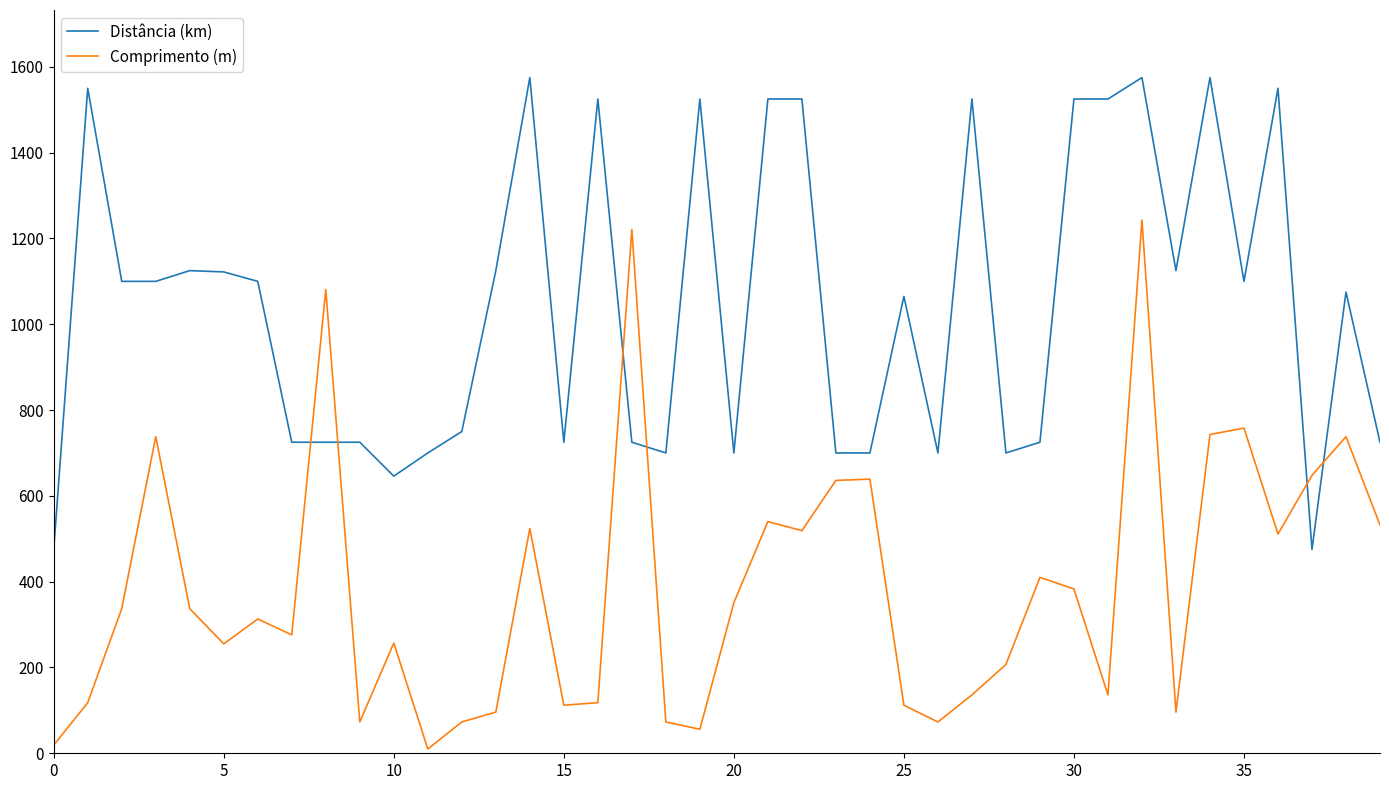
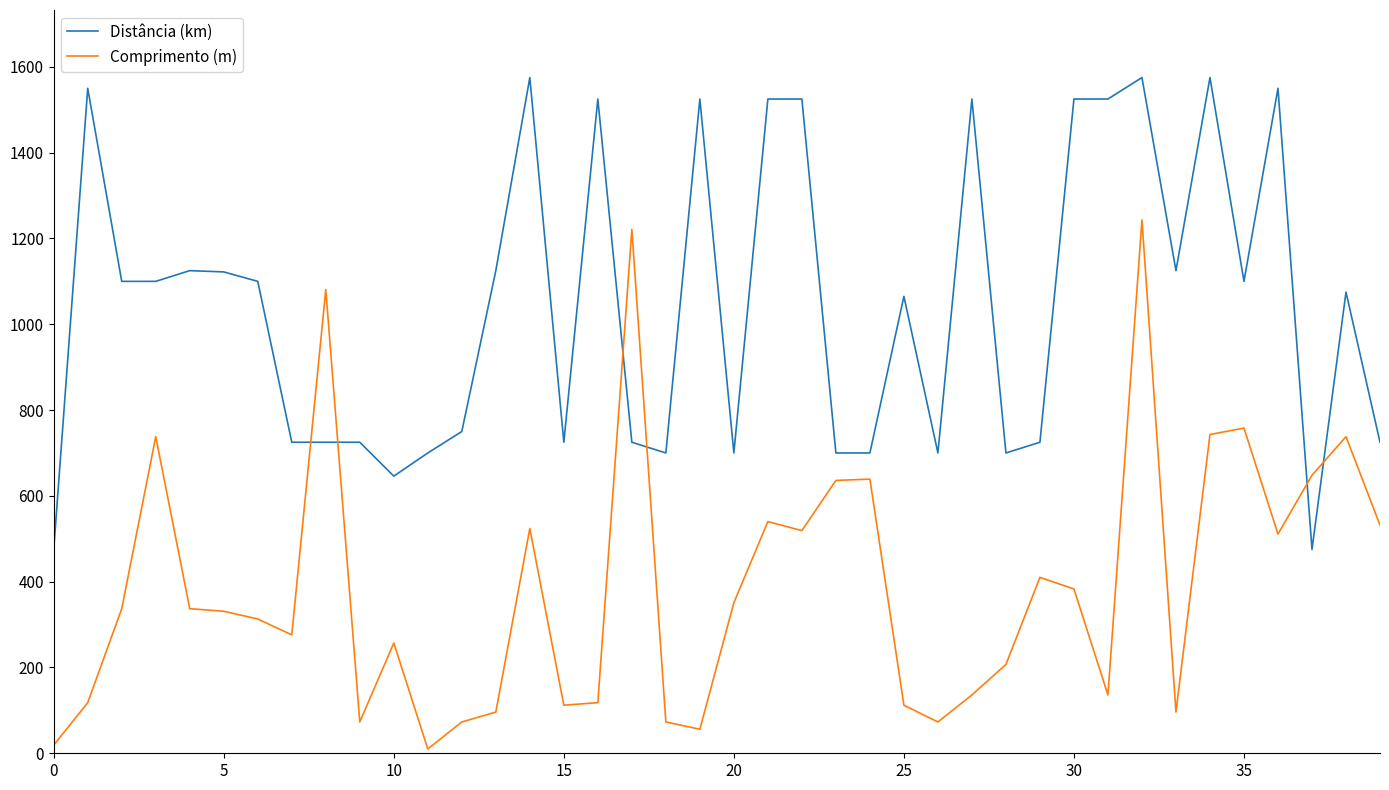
Comprimento (m), 5: 260 -> 330
